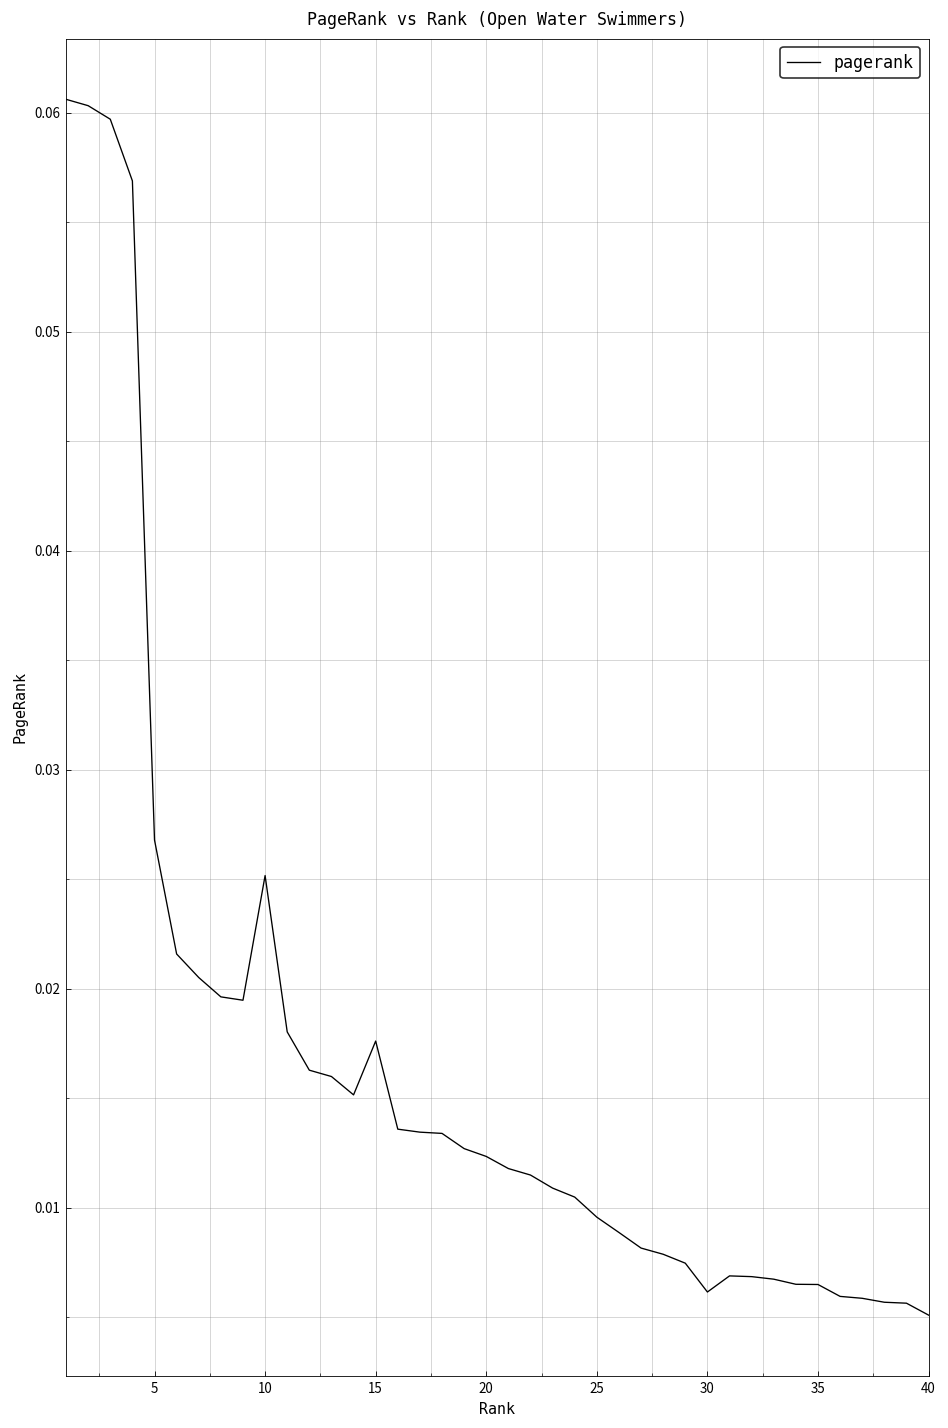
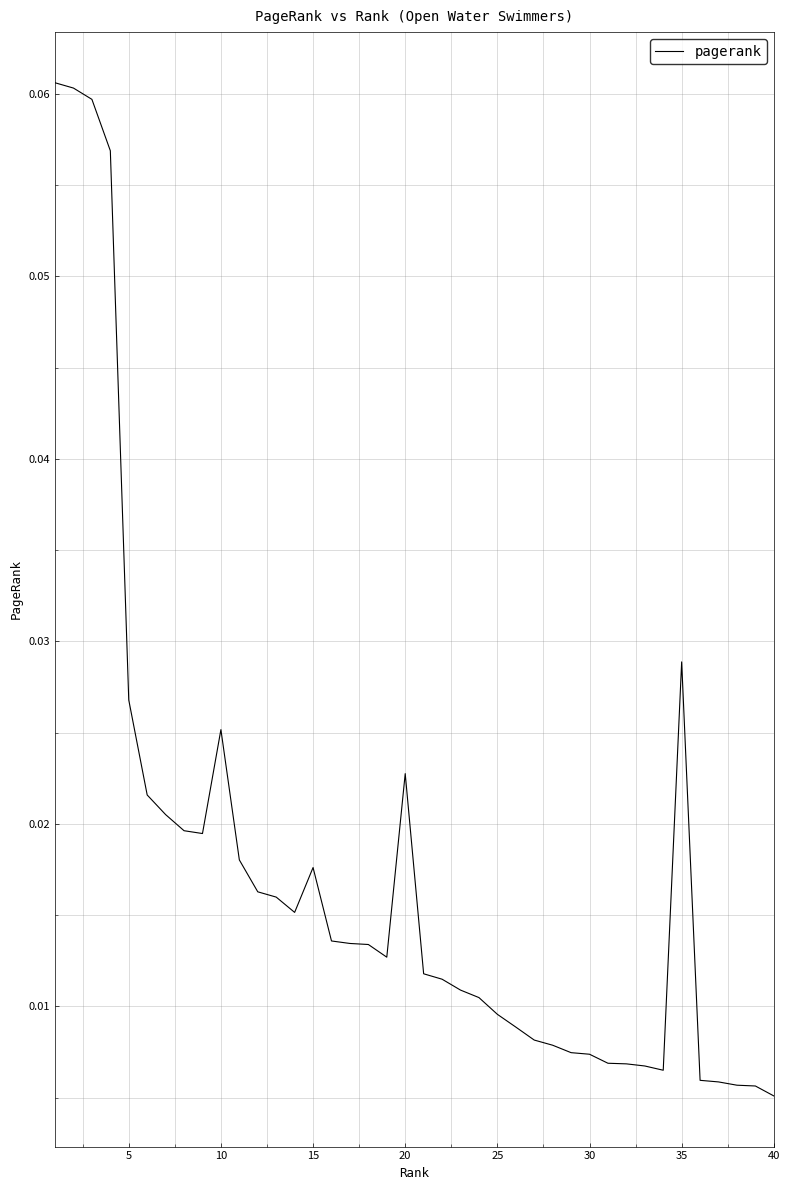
20: 0.0123 -> 0.0228
30: 0.0062 -> 0.0074
35: 0.0065 -> 0.0289
